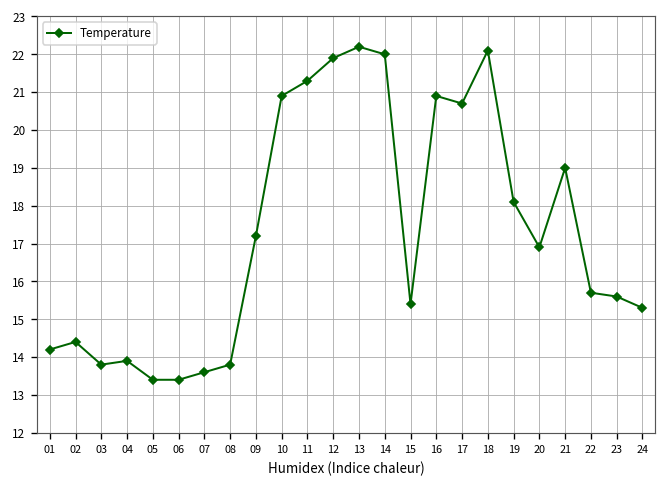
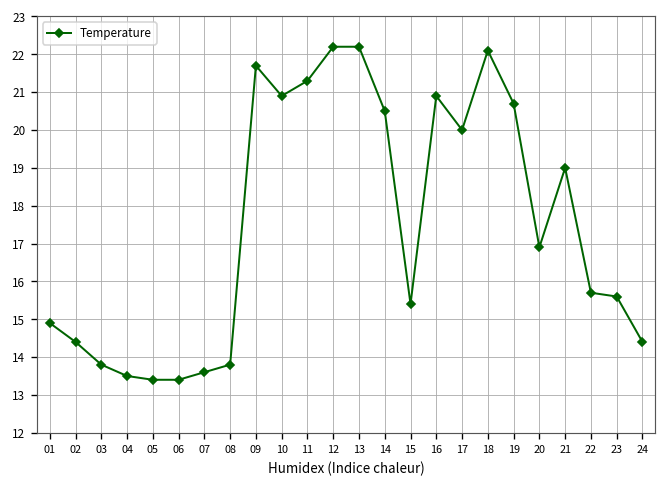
01: 14.2 -> 14.9
04: 13.9 -> 13.5
09: 17.2 -> 21.7
12: 21.9 -> 22.2
14: 22.0 -> 20.5
17: 20.7 -> 20.0
19: 18.1 -> 20.7
24: 15.3 -> 14.4
